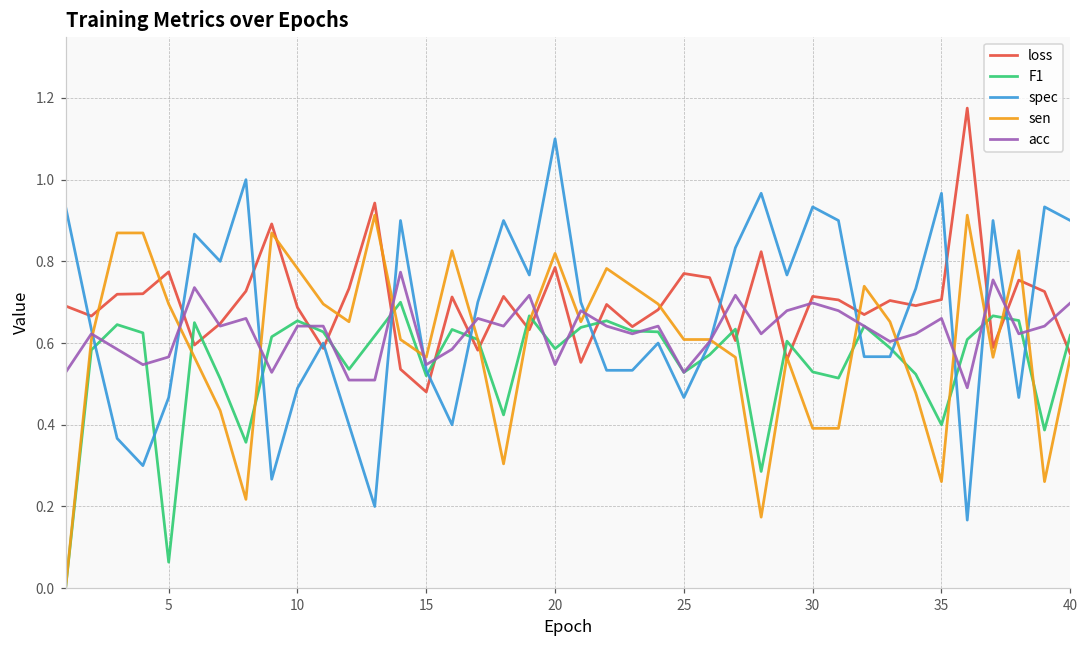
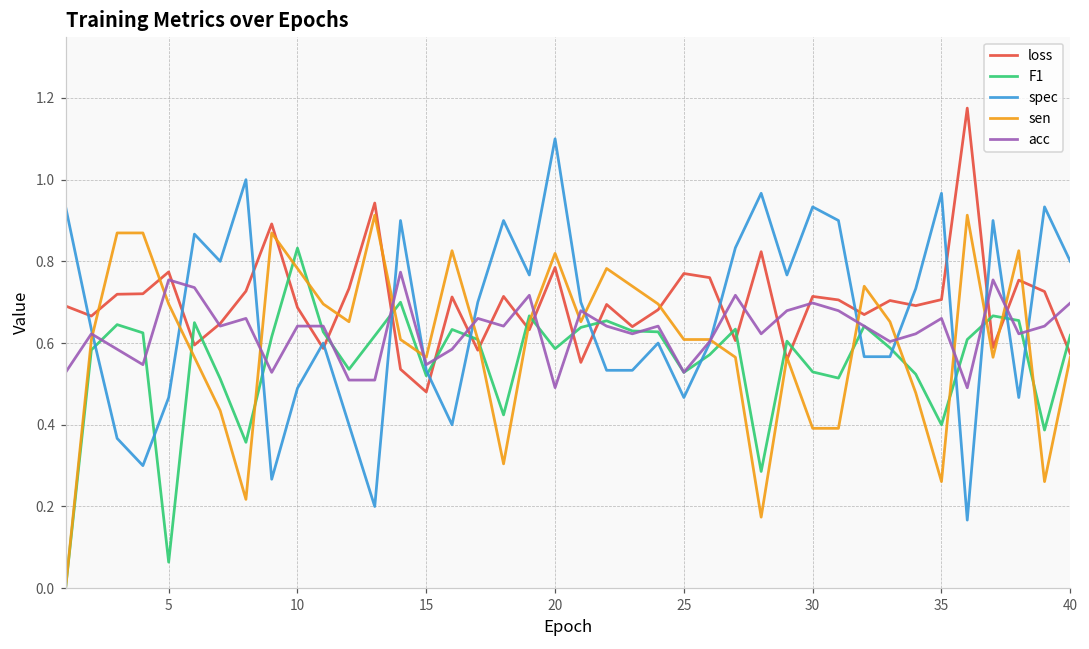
acc, 5: 0.57 -> 0.75
F1, 10: 0.65 -> 0.83
acc, 20: 0.55 -> 0.49
spec, 40: 0.9 -> 0.8
